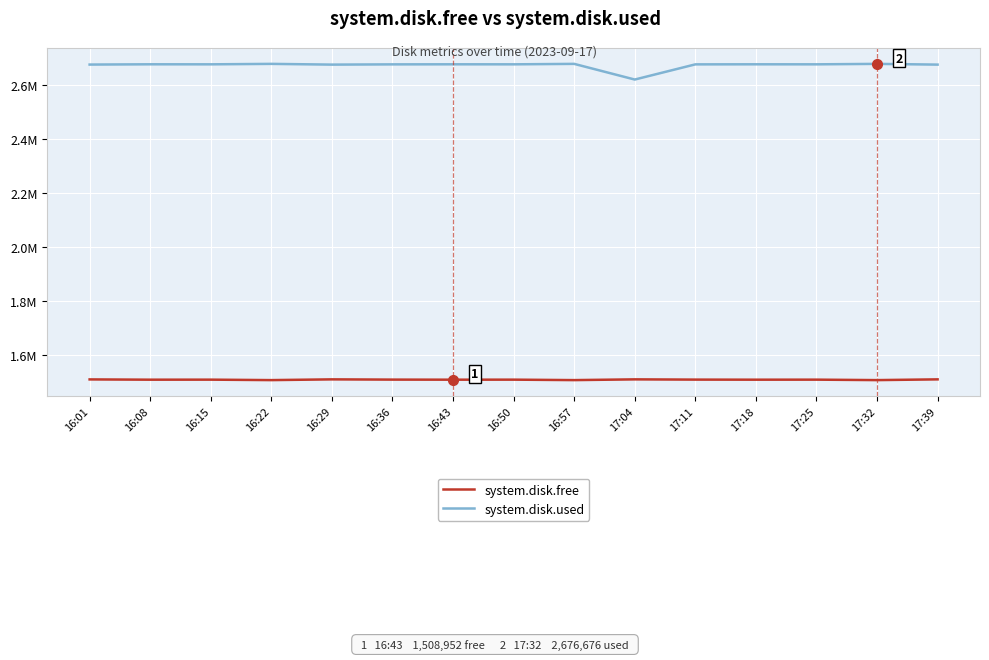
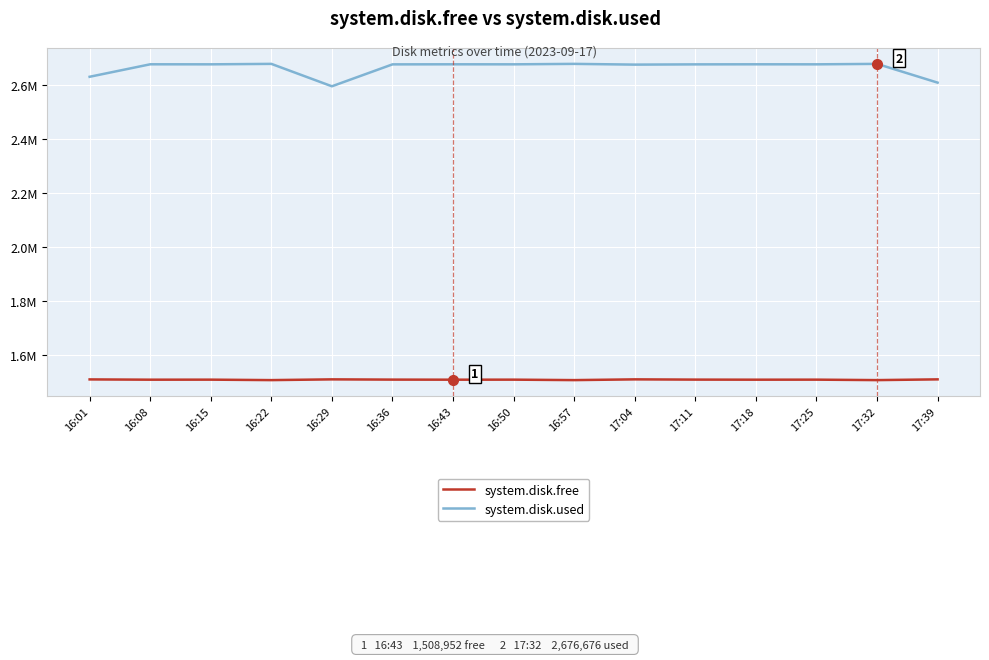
system.disk.used, 16:01: 2670000 -> 2630000
system.disk.used, 16:29: 2670000 -> 2590000
system.disk.used, 17:04: 2620000 -> 2670000
system.disk.used, 17:39: 2670000 -> 2610000
